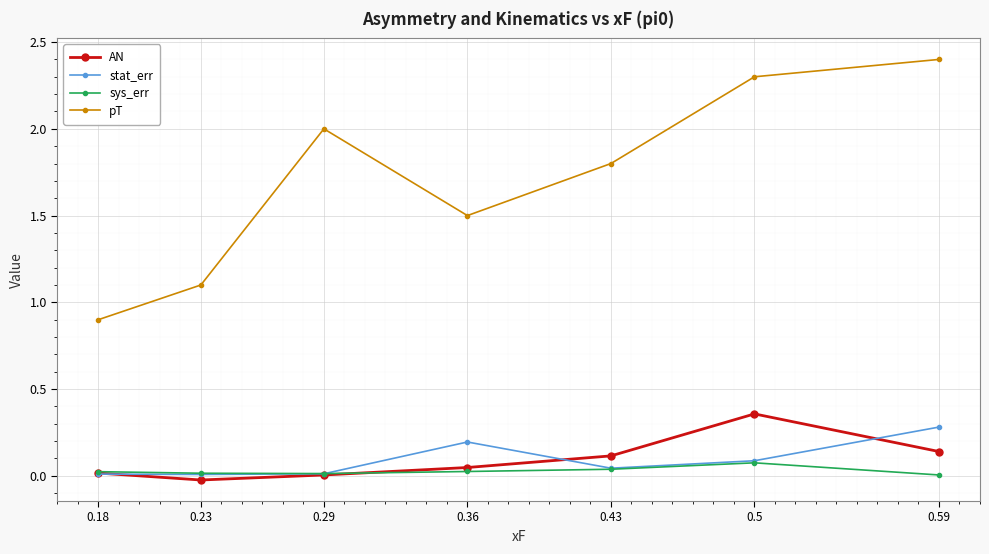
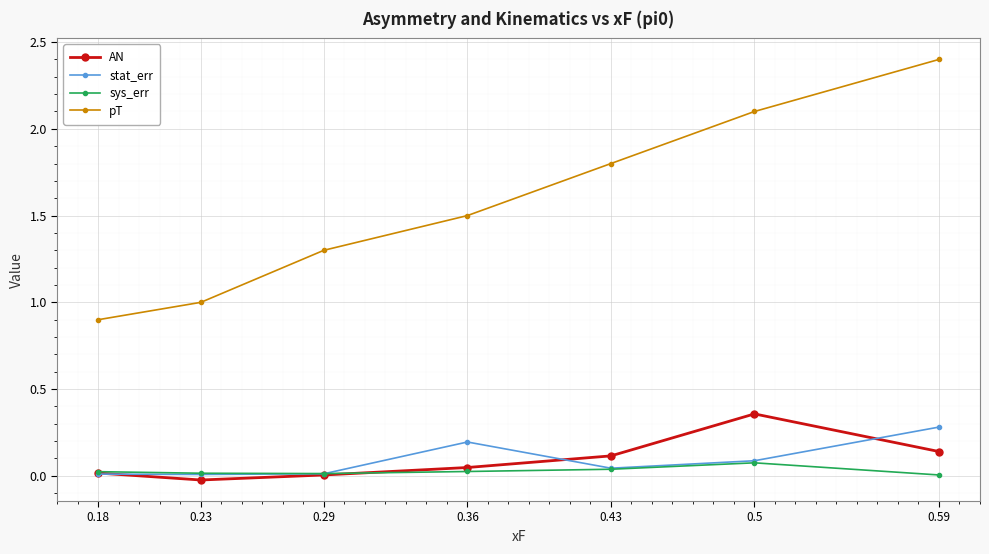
pT, 0.23: 1.1 -> 1.0
pT, 0.29: 2.0 -> 1.3
pT, 0.5: 2.3 -> 2.1
